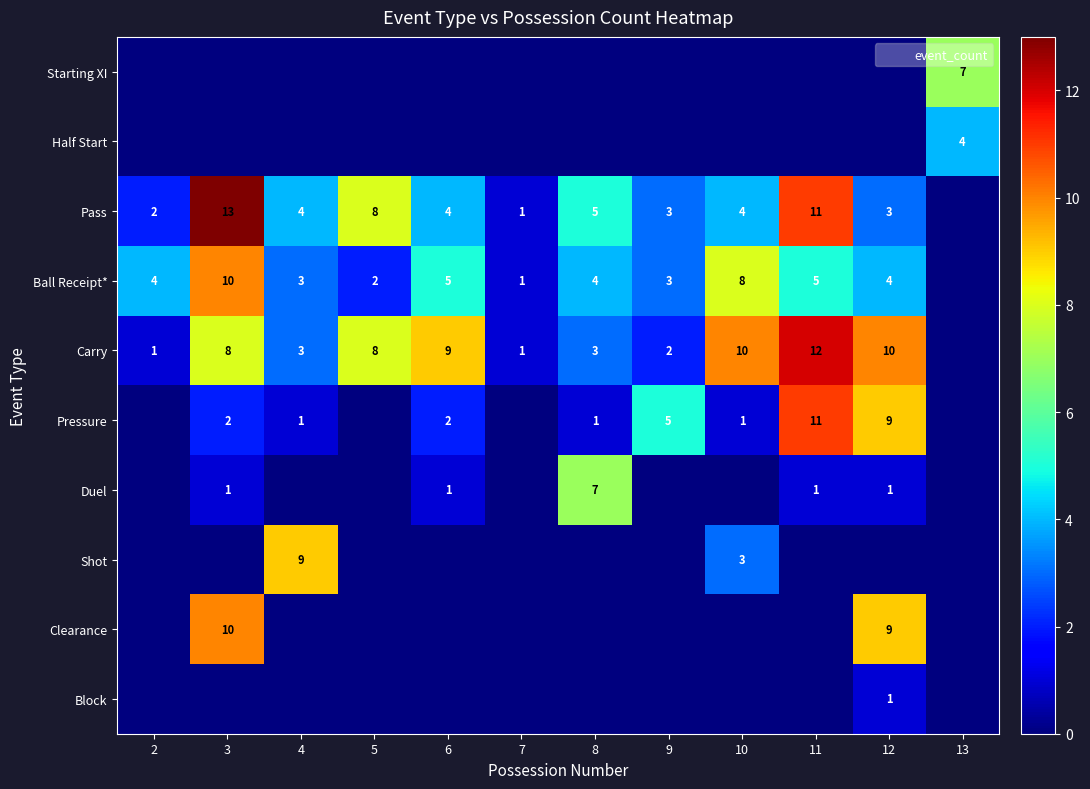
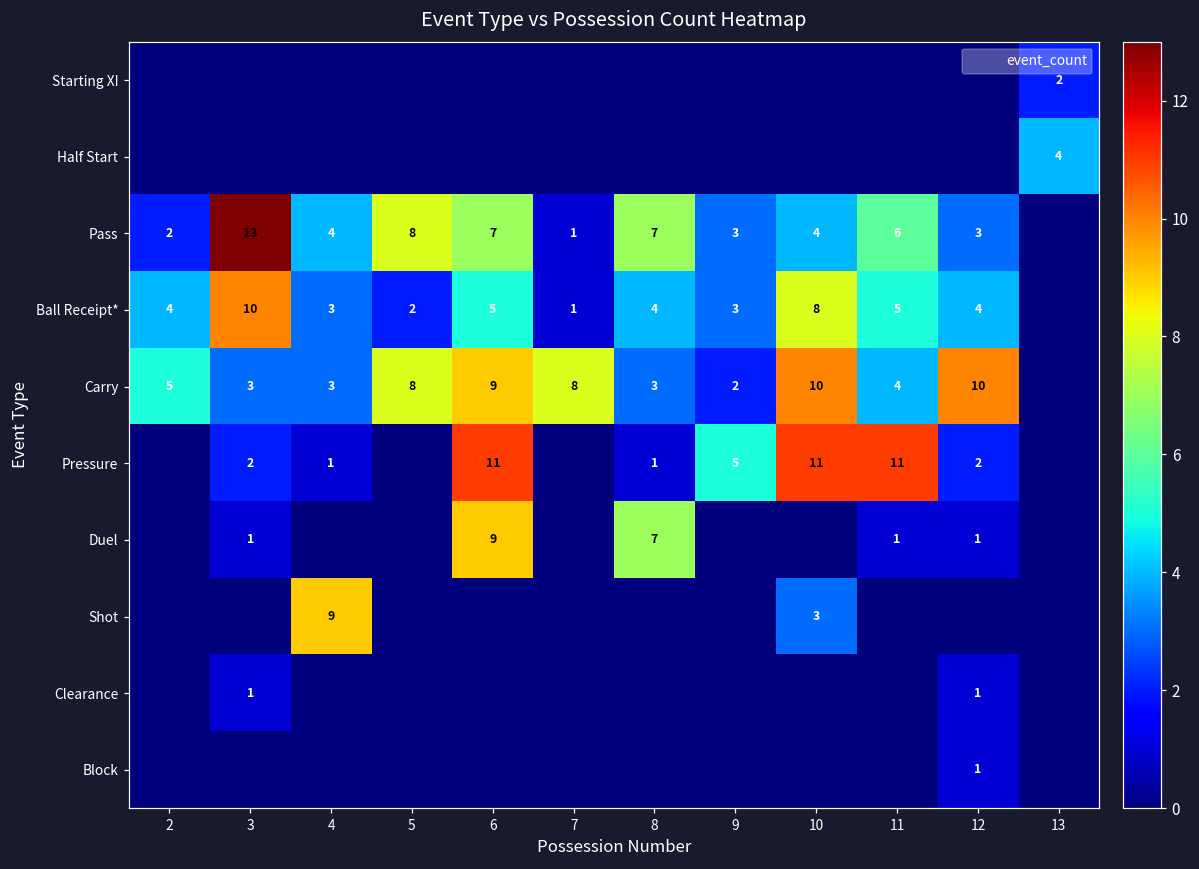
Starting XI, 13: 7 -> 2
Pass, 6: 4 -> 7
Pass, 8: 5 -> 7
Pass, 11: 11 -> 6
Carry, 2: 1 -> 5
Carry, 3: 8 -> 3
Carry, 7: 1 -> 8
Carry, 11: 12 -> 4
Pressure, 6: 2 -> 11
Pressure, 10: 1 -> 11
Pressure, 12: 9 -> 2
Duel, 6: 1 -> 9
Clearance, 3: 10 -> 1
Clearance, 12: 9 -> 1
